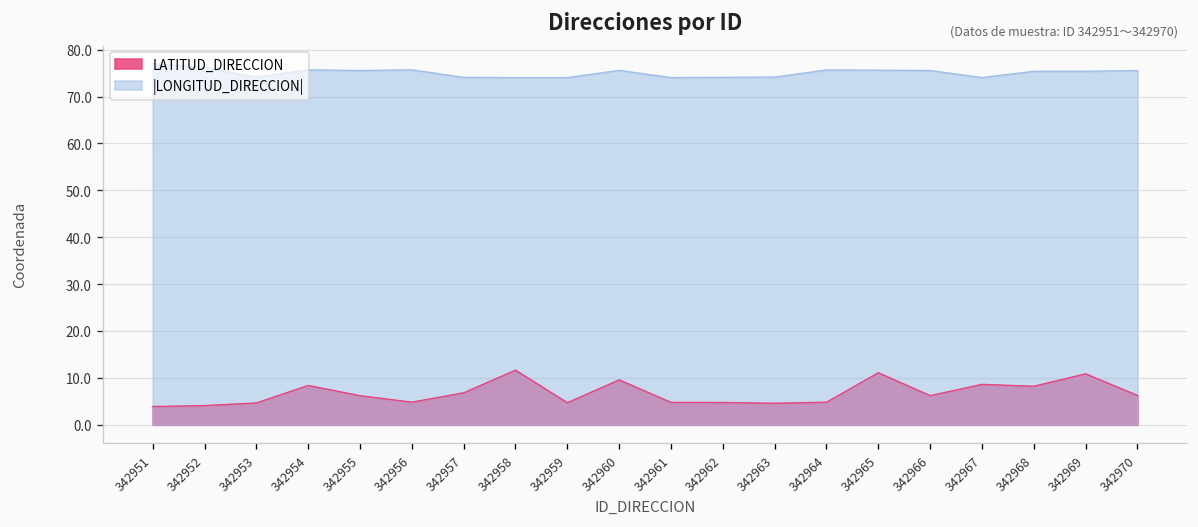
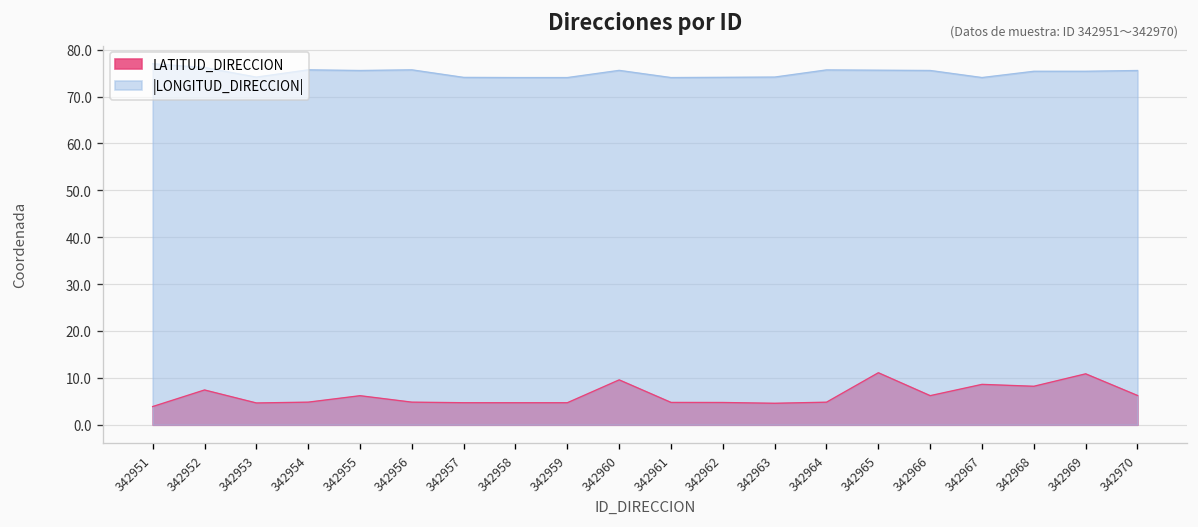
LATITUD_DIRECCION, 342952: 4 -> 7
LATITUD_DIRECCION, 342954: 8 -> 5
LATITUD_DIRECCION, 342957: 7 -> 5
LATITUD_DIRECCION, 342958: 12 -> 5
